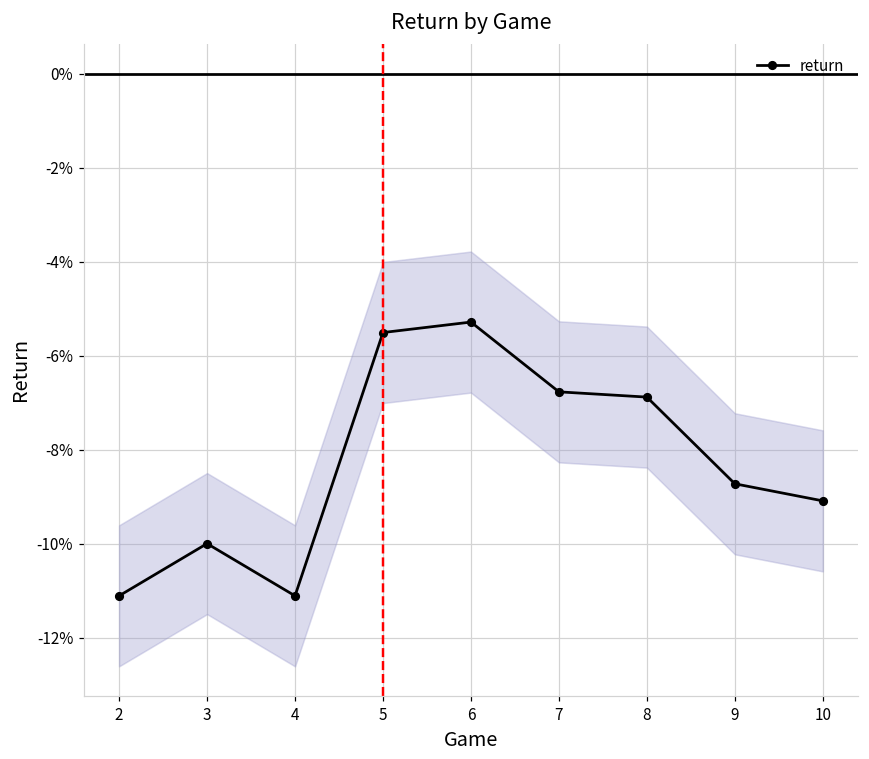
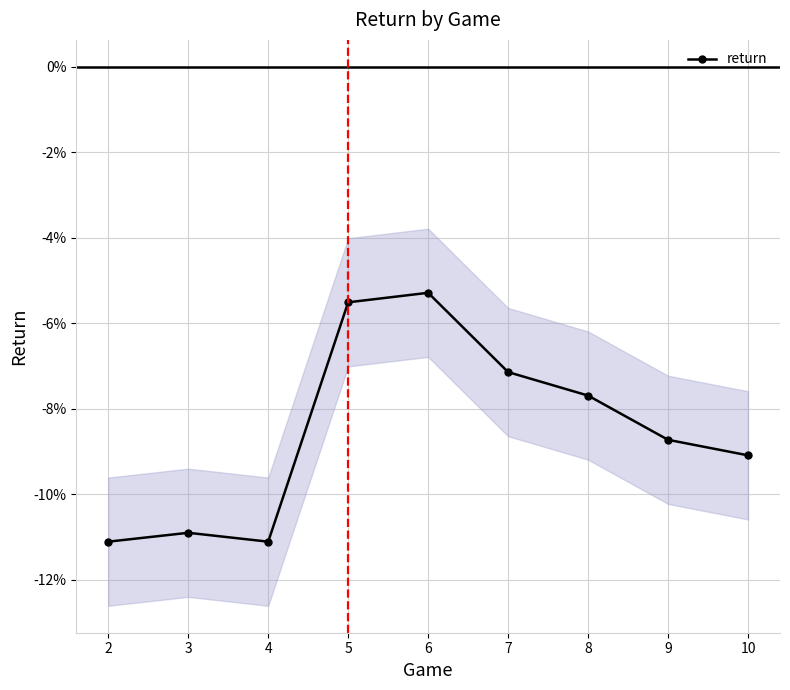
return, 3: -10.0% -> -10.9%
return, 7: -6.8% -> -7.1%
return, 8: -6.9% -> -7.7%
